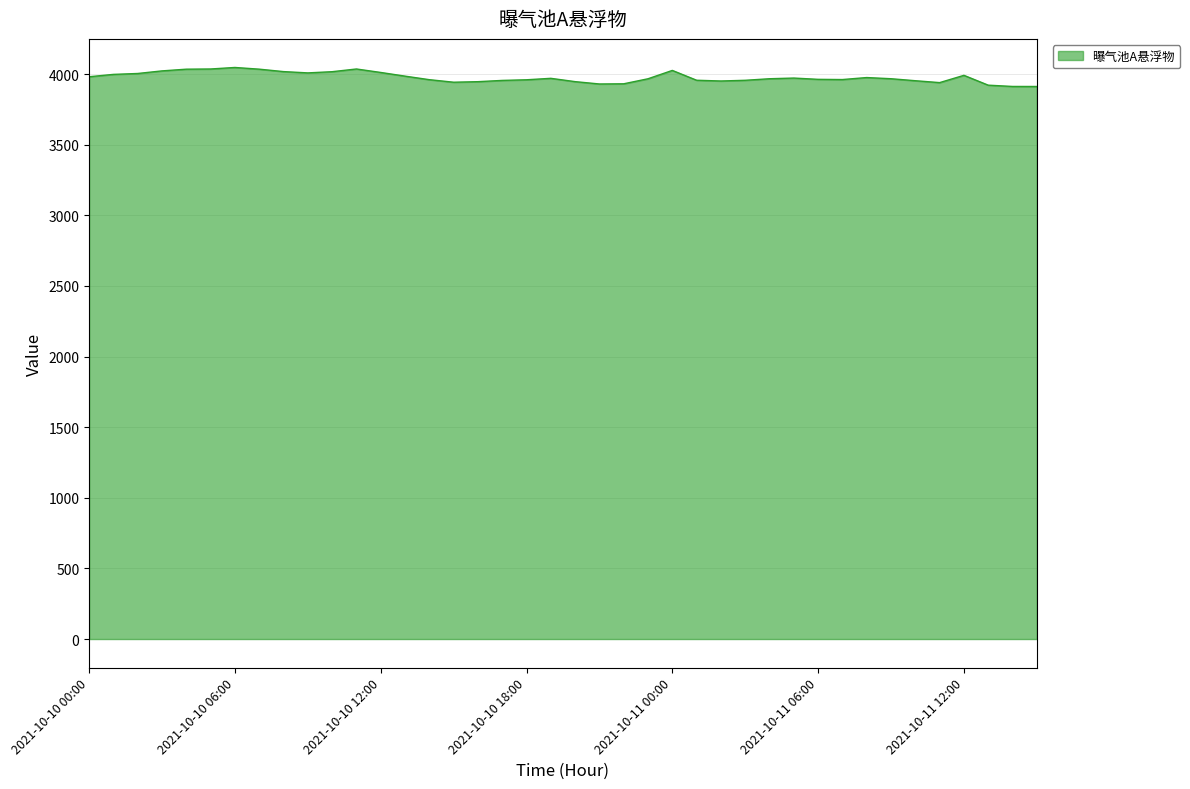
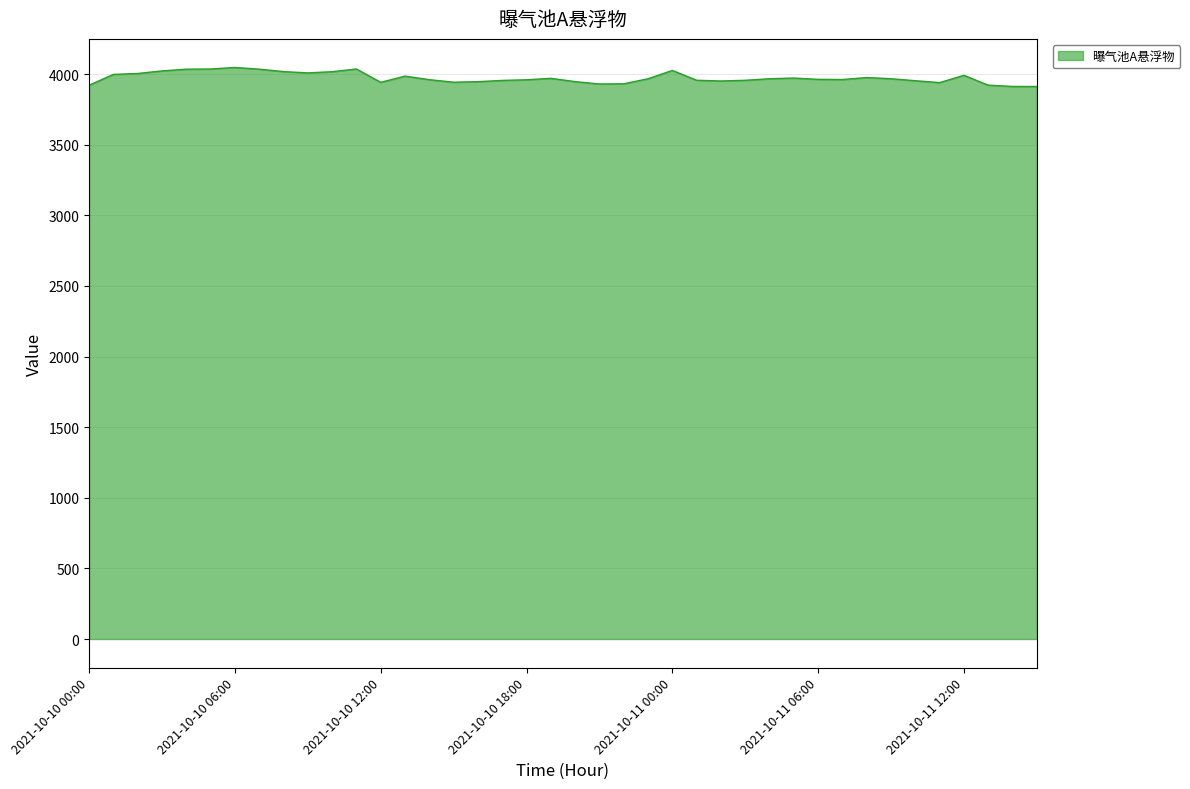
2021-10-10 00:00: 3980 -> 3920
2021-10-10 12:00: 4010 -> 3940
